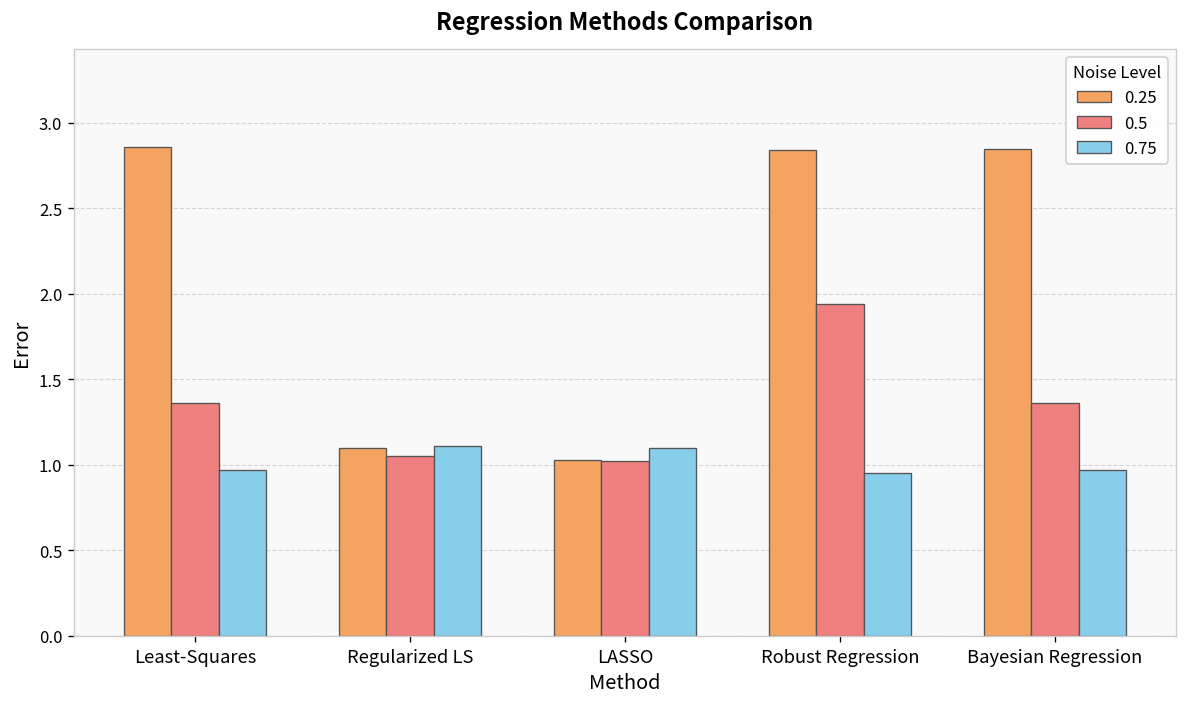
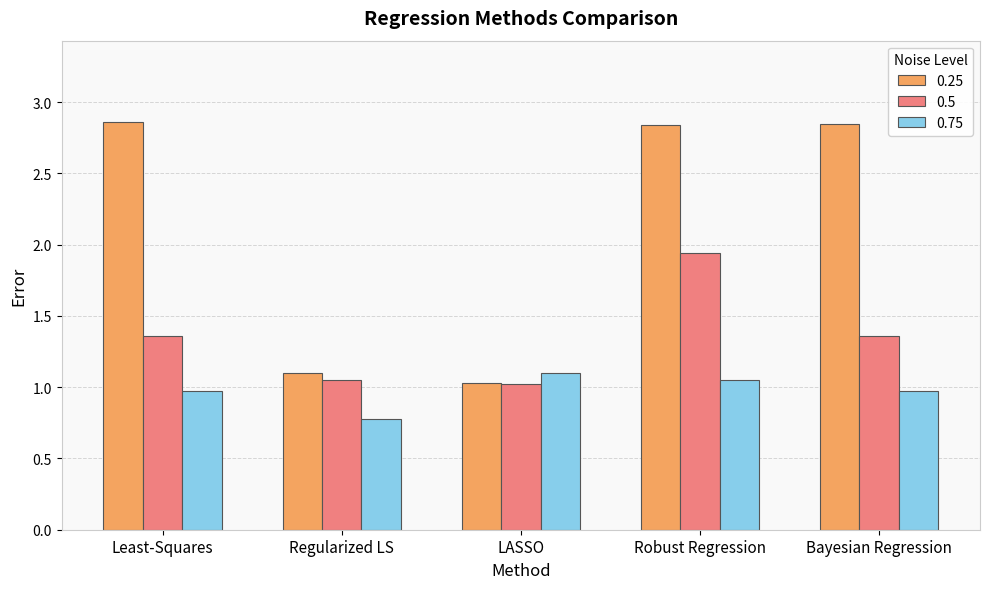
0.75, Regularized LS: 1.11 -> 0.78
0.75, Robust Regression: 0.95 -> 1.05
